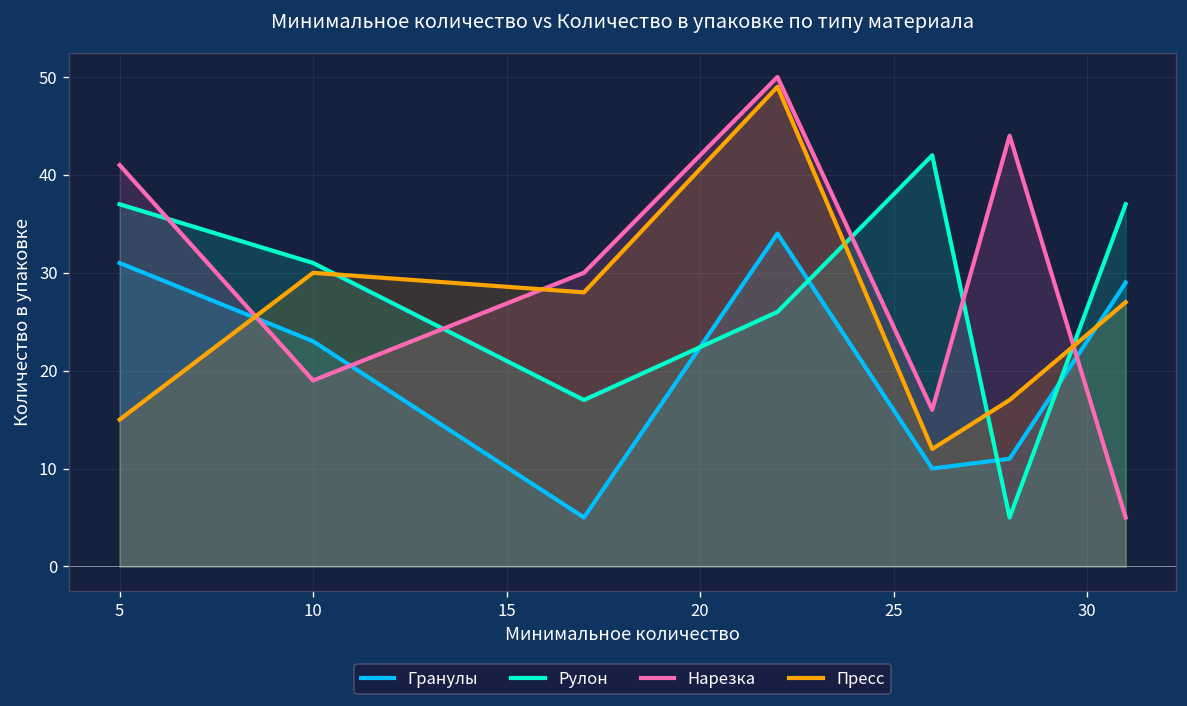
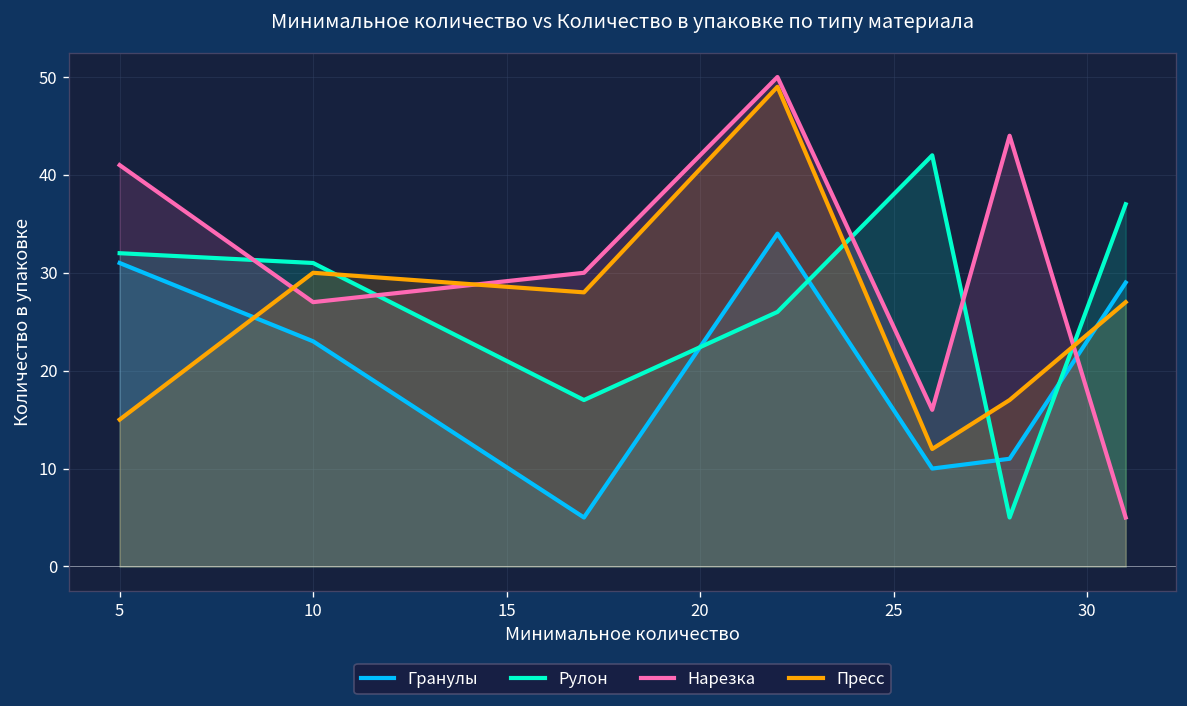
Рулон, 5: 37 -> 32
Нарезка, 10: 19 -> 27
